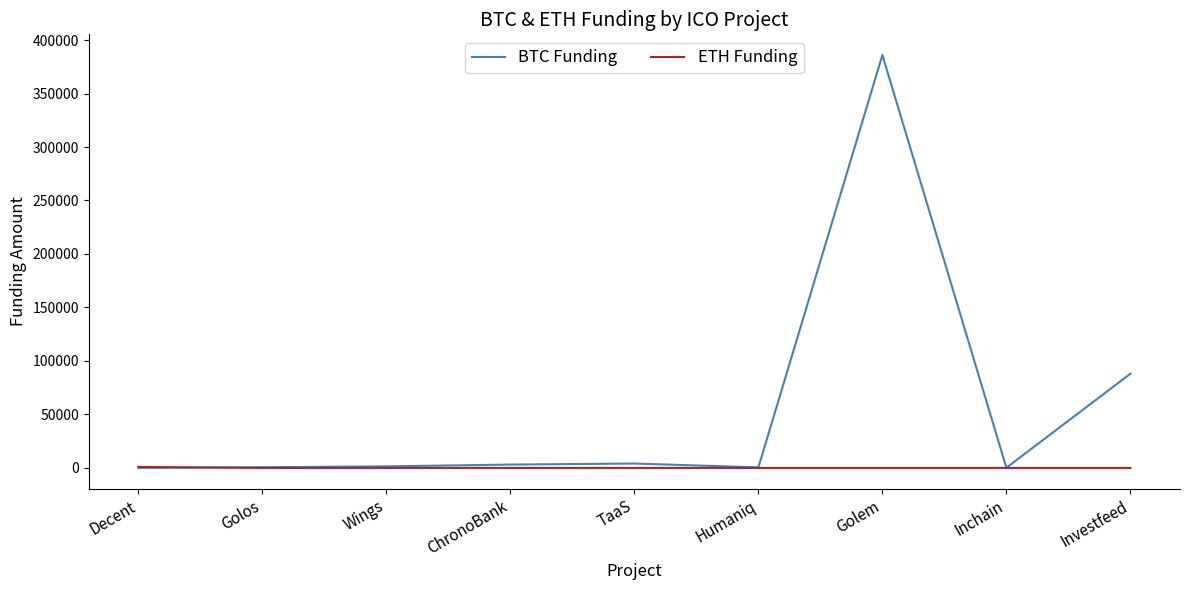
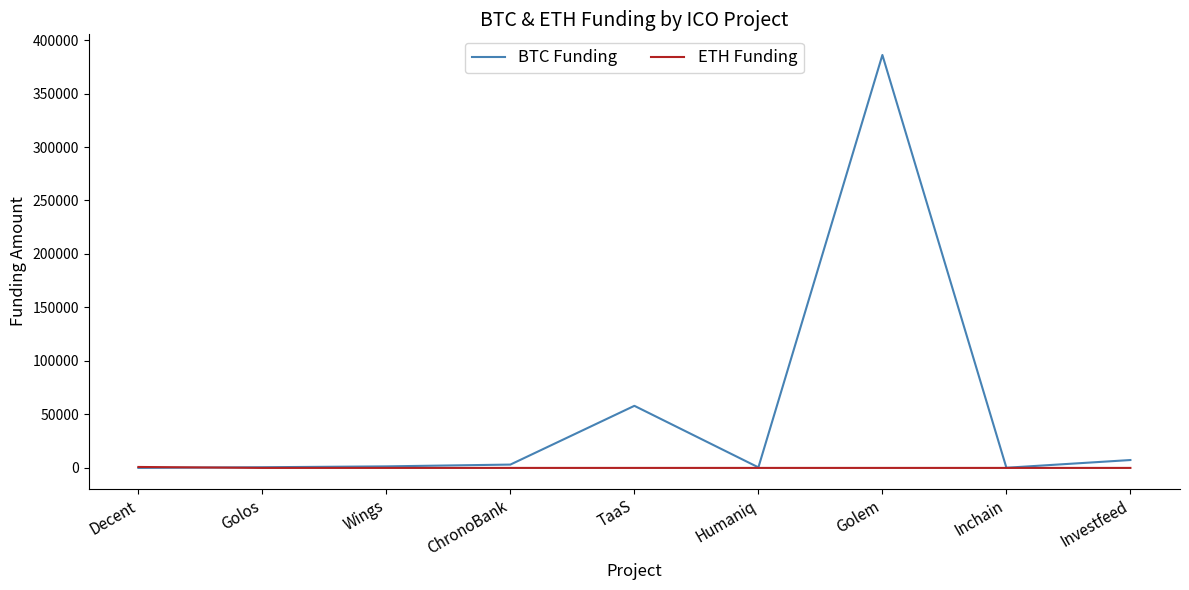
BTC Funding, TaaS: 4000 -> 58000
BTC Funding, Investfeed: 88000 -> 7000
